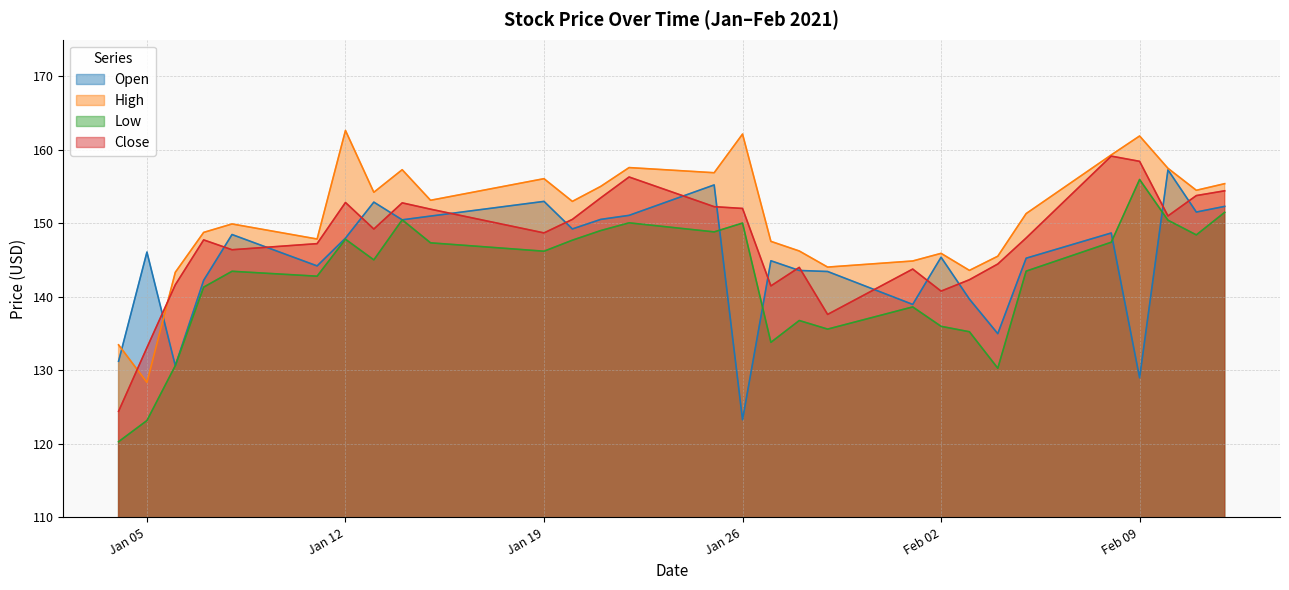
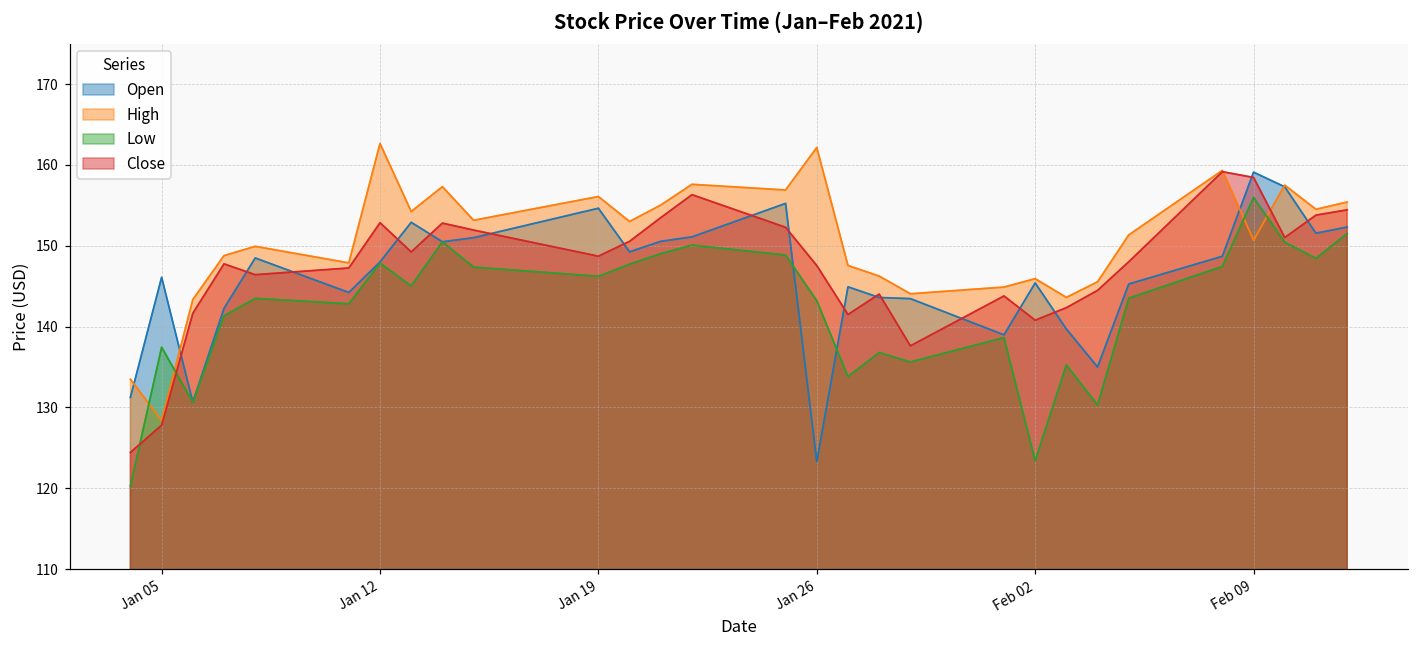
Low, Jan 05: 123 -> 137
Close, Jan 05: 133 -> 128
Open, Jan 19: 153 -> 155
Low, Jan 26: 150 -> 143
Close, Jan 26: 152 -> 148
Low, Feb 02: 136 -> 123
Open, Feb 09: 129 -> 159
High, Feb 09: 162 -> 151
